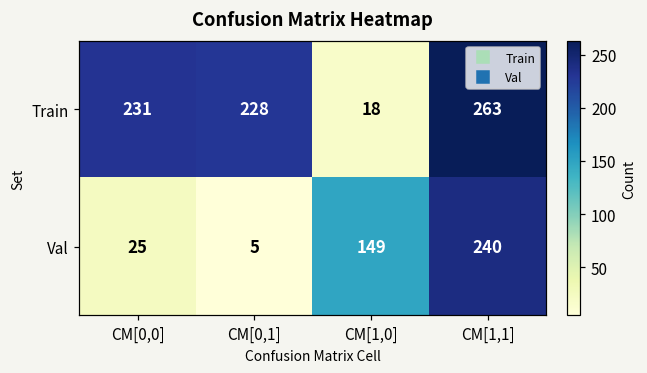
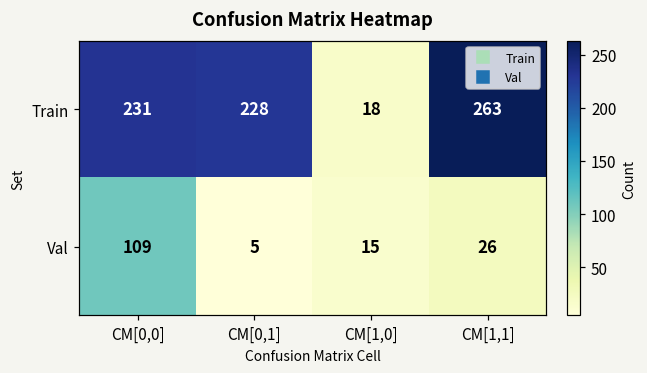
Val, CM[0,0]: 25 -> 109
Val, CM[1,0]: 149 -> 15
Val, CM[1,1]: 240 -> 26
